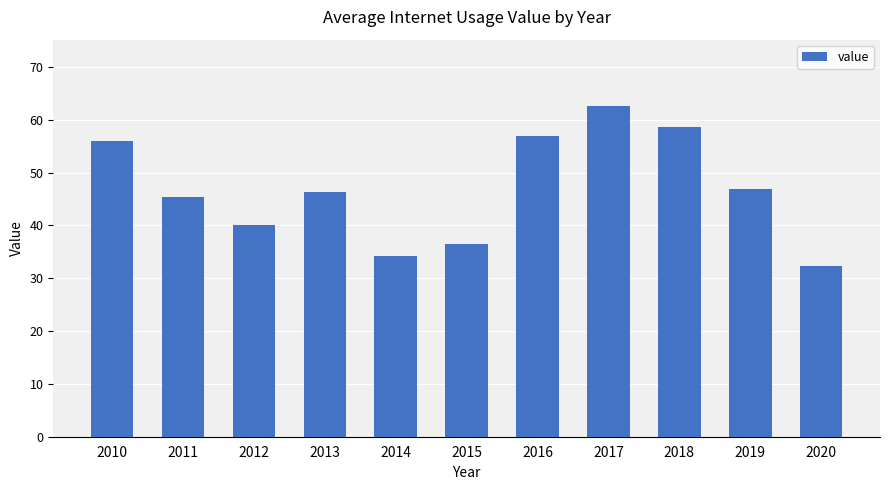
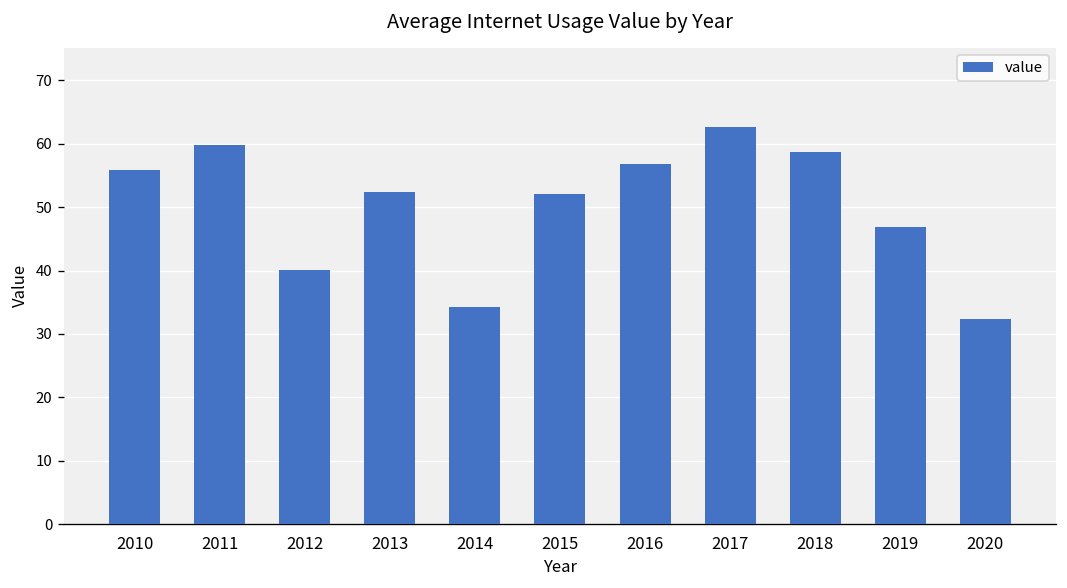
2011: 45 -> 60
2013: 46 -> 52
2015: 37 -> 52
